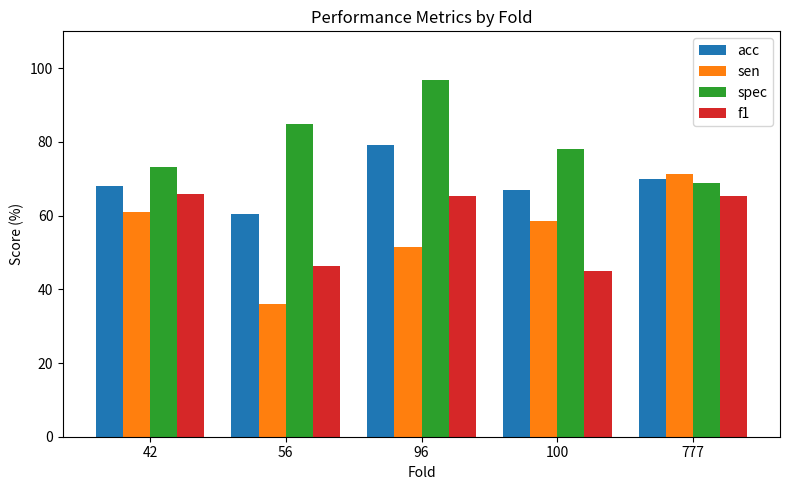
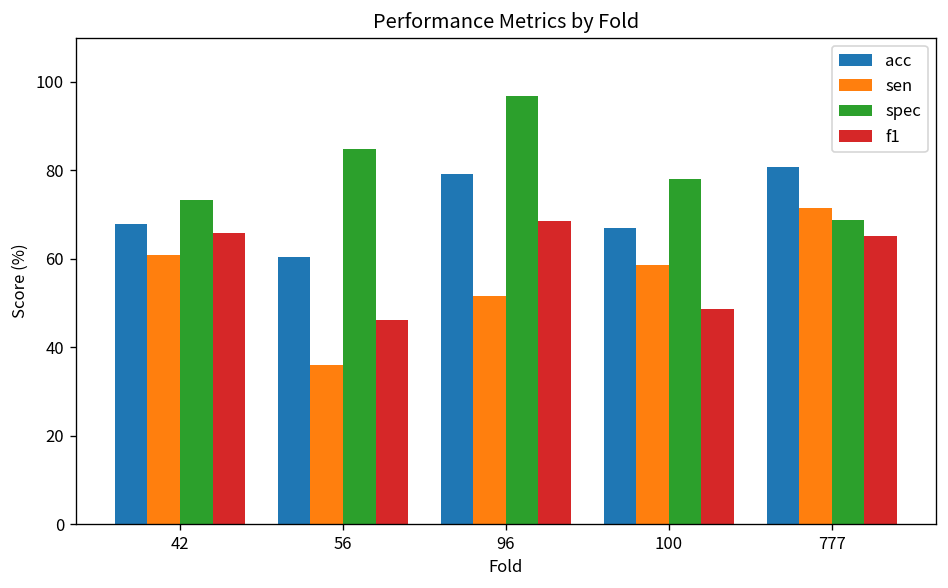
f1, 96: 65 -> 69
f1, 100: 45 -> 49
acc, 777: 70 -> 81
